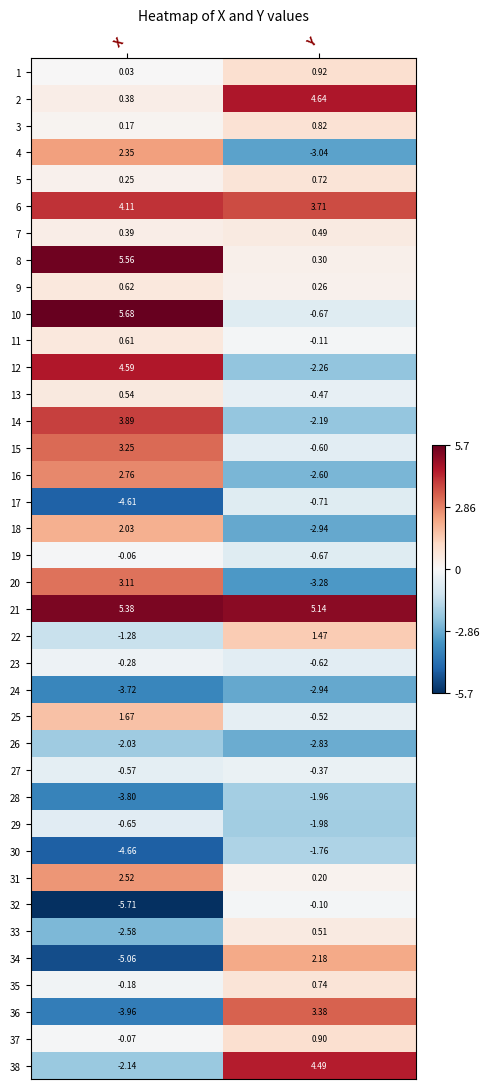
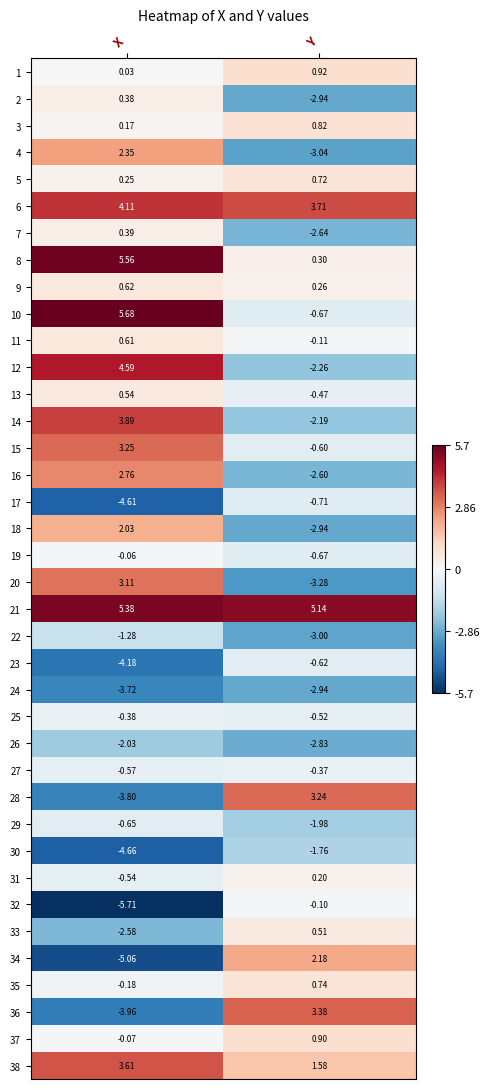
2, Y: 4.64 -> -2.94
7, Y: 0.49 -> -2.64
22, Y: 1.47 -> -3.00
23, X: -0.28 -> -4.18
25, X: 1.67 -> -0.38
28, Y: -1.96 -> 3.24
31, X: 2.52 -> -0.54
38, X: -2.14 -> 3.61
38, Y: 4.49 -> 1.58
